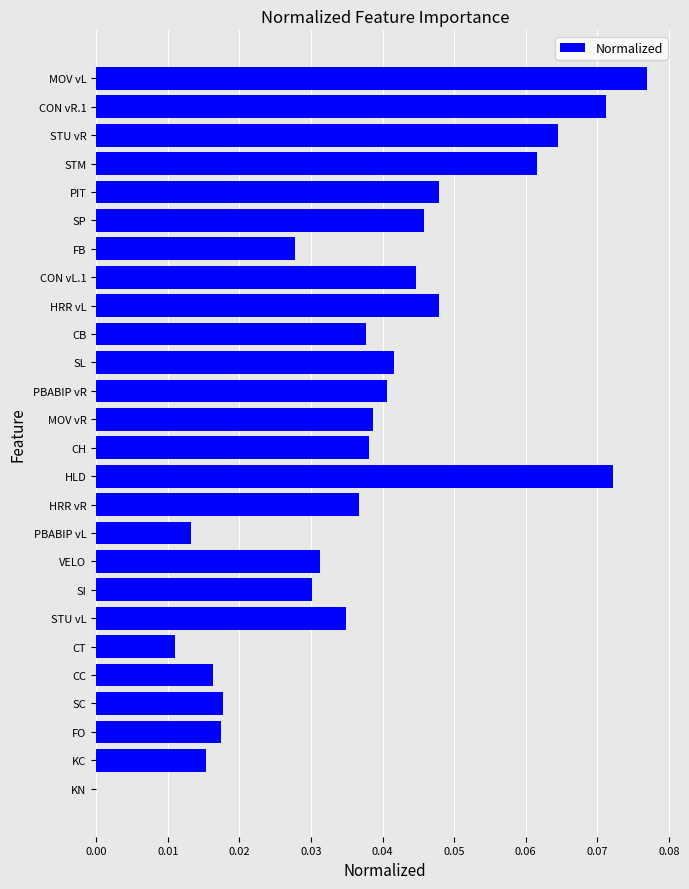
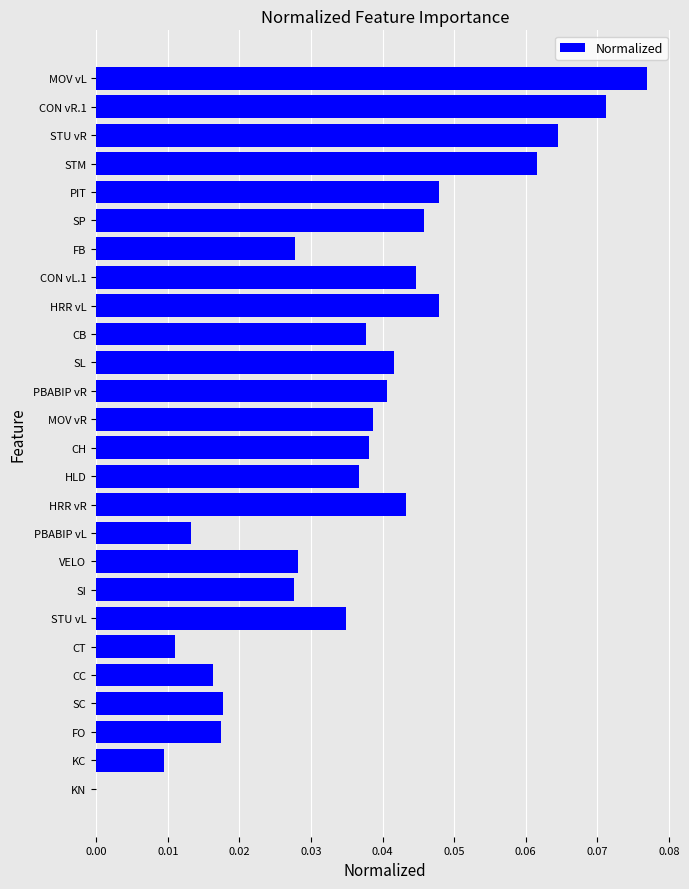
HLD: 0.072 -> 0.037
HRR vR: 0.037 -> 0.043
VELO: 0.031 -> 0.028
SI: 0.030 -> 0.028
KC: 0.015 -> 0.009
